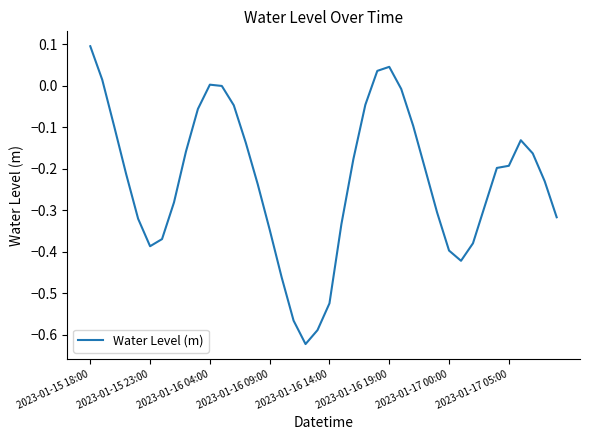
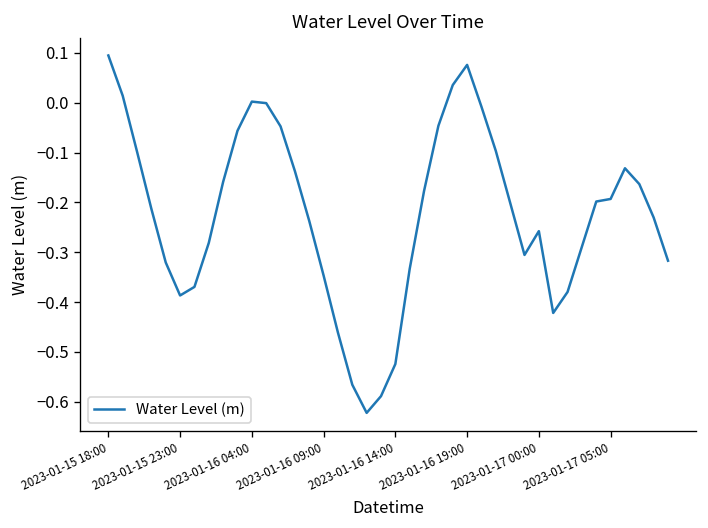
2023-01-16 19:00: 0.05 -> 0.08
2023-01-17 00:00: -0.40 -> -0.26
